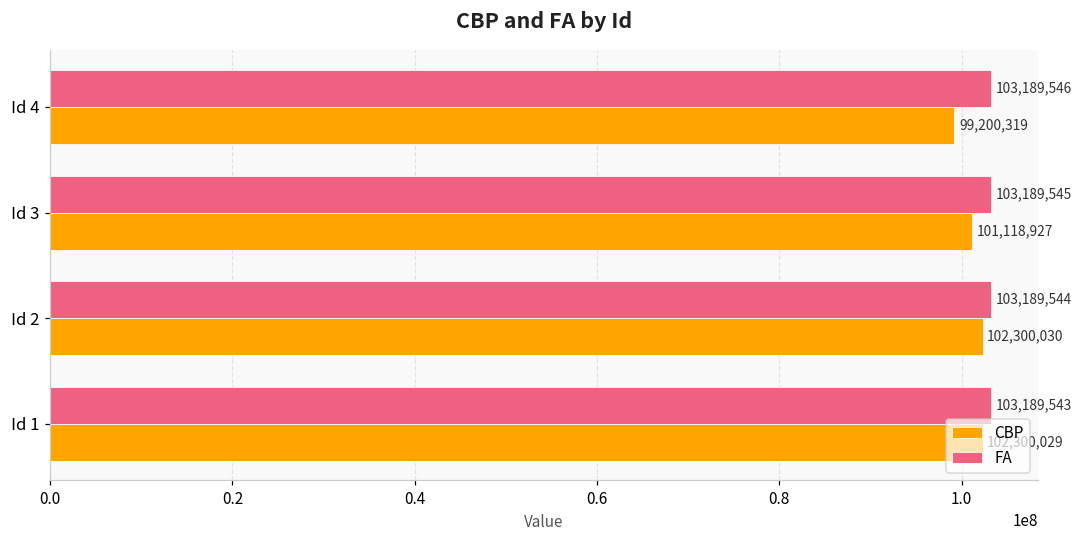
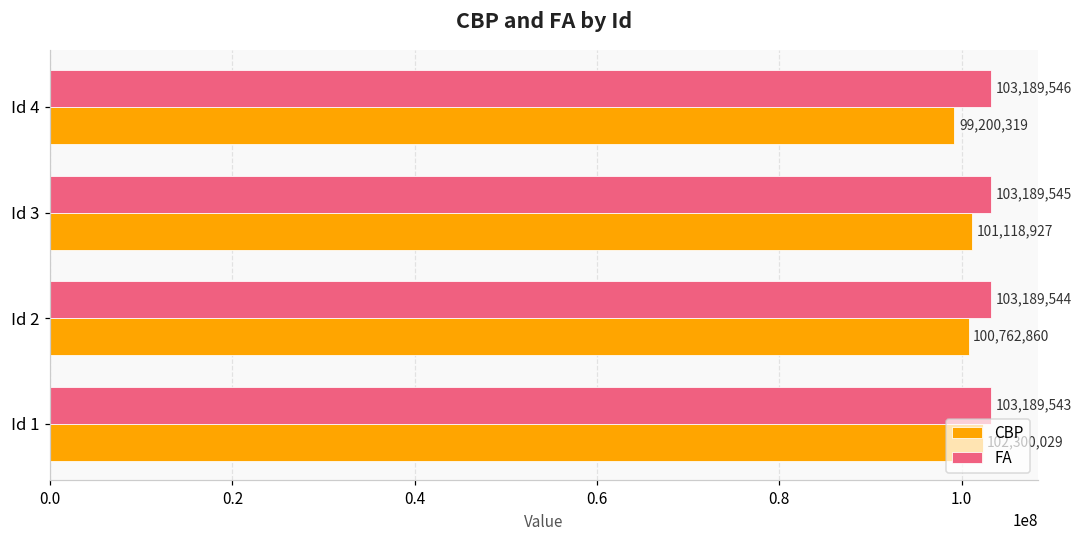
CBP, Id 2: 102,300,030 -> 100,762,860
